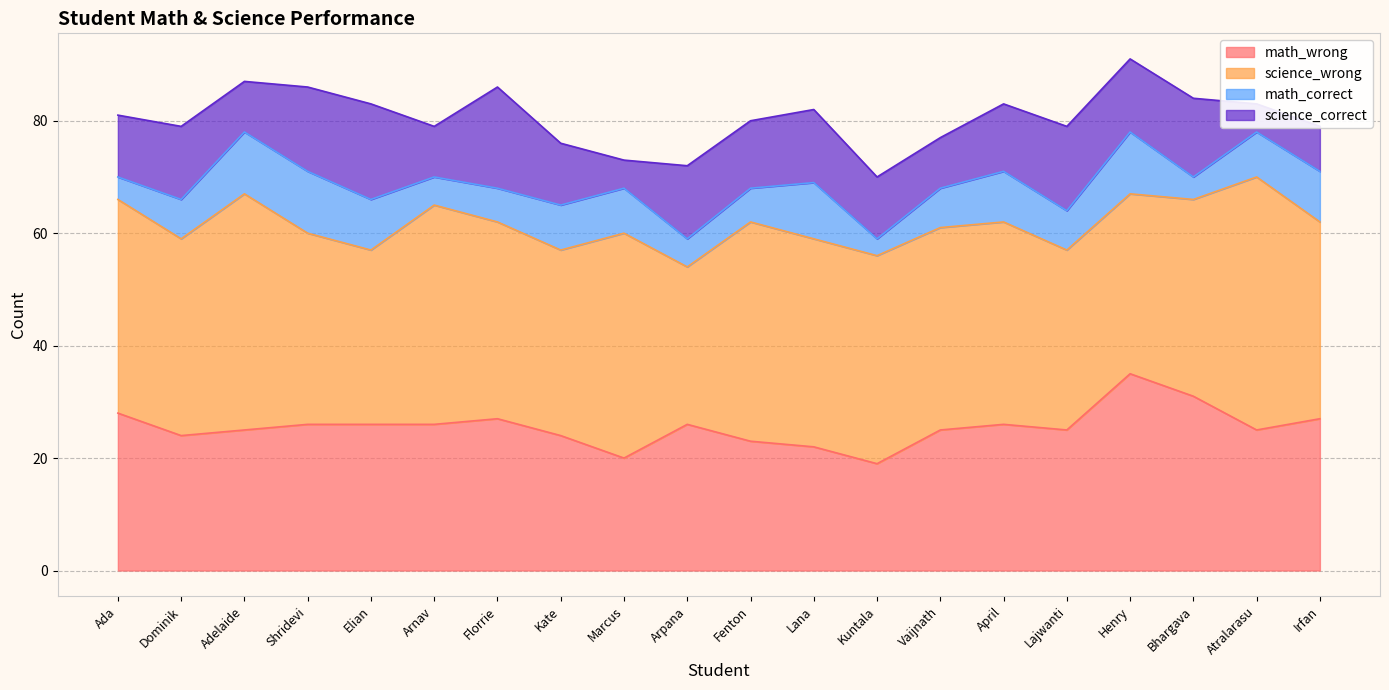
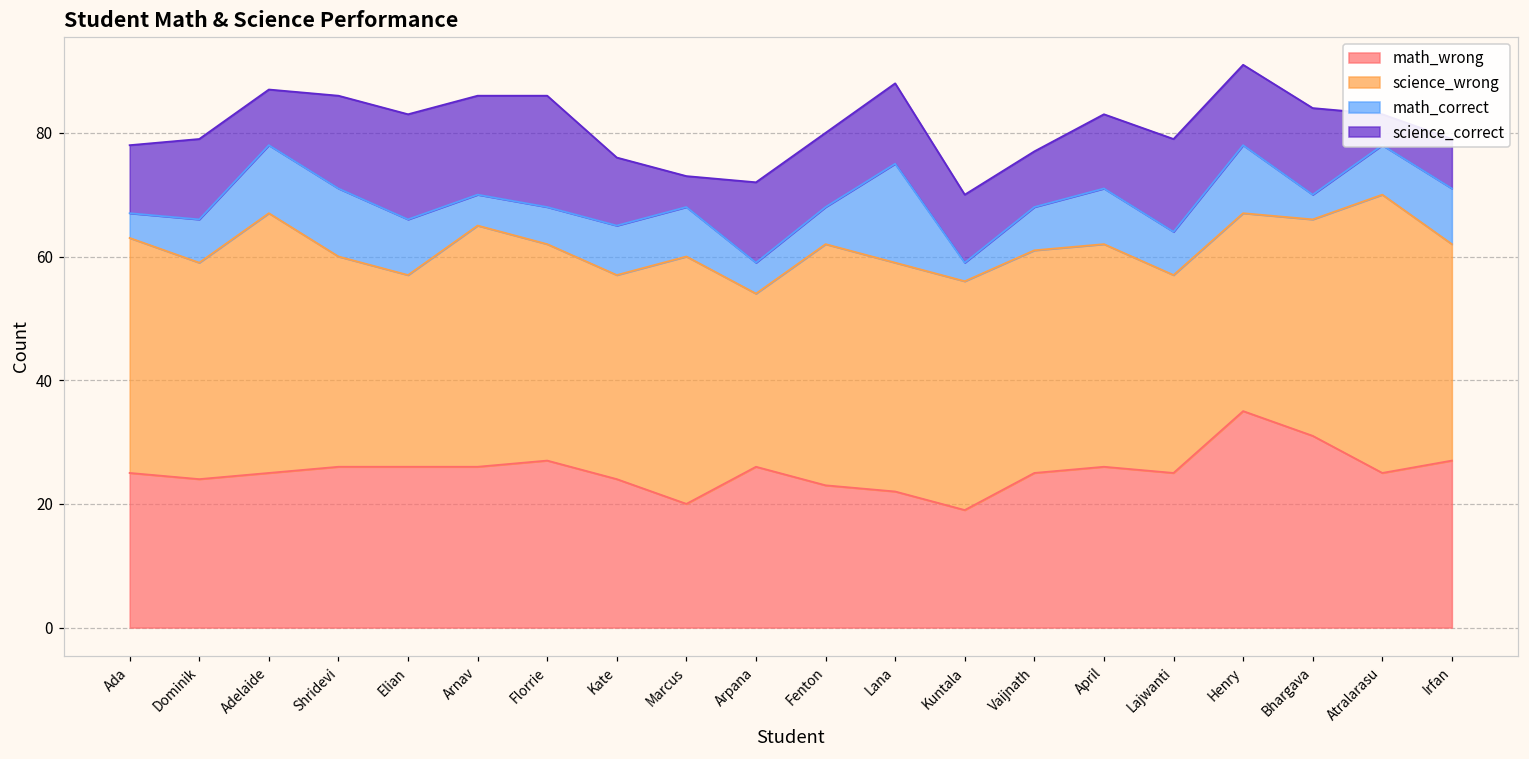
math_wrong, Ada: 28 -> 25
science_correct, Arnav: 9 -> 16
math_correct, Lana: 10 -> 16
